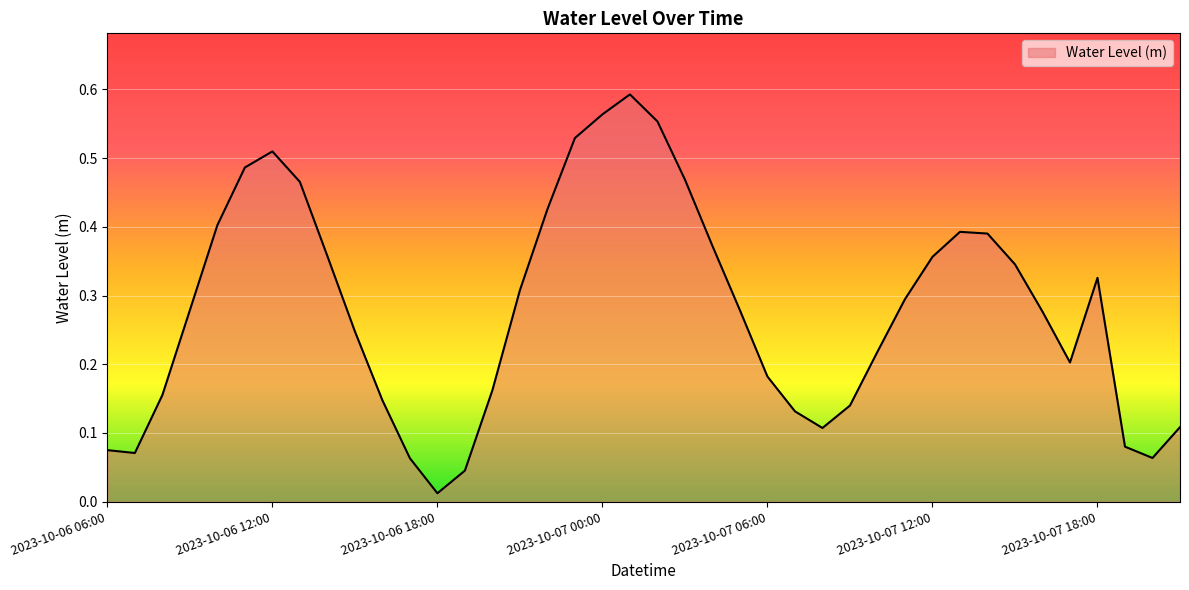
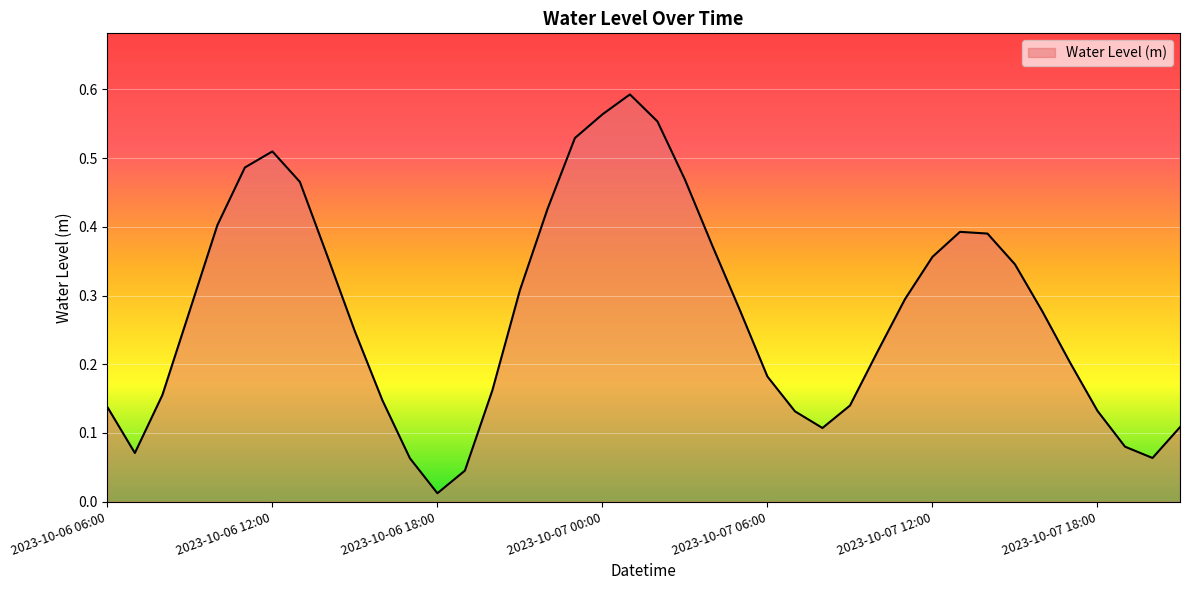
2023-10-06 06:00: 0.08 -> 0.14
2023-10-07 18:00: 0.33 -> 0.13
